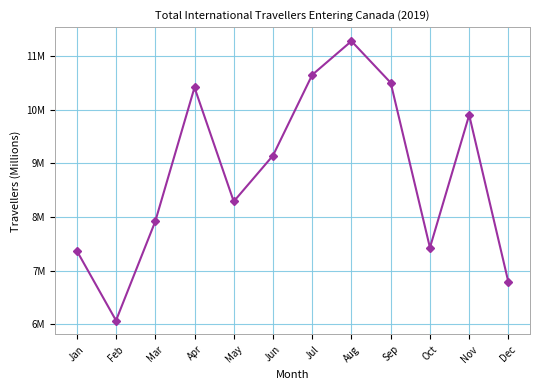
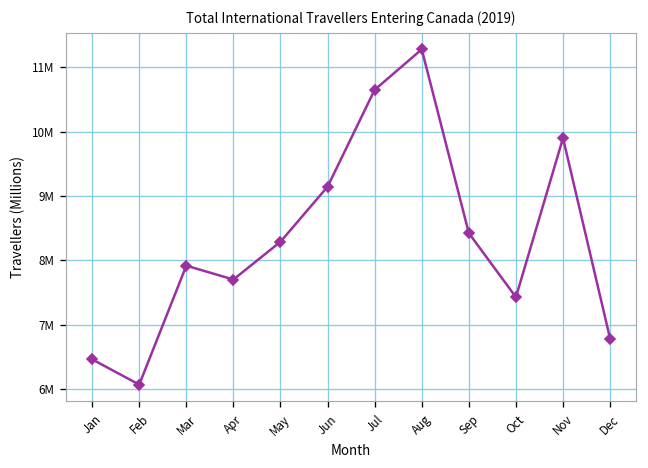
Jan: 7400000 -> 6500000
Apr: 10400000 -> 7700000
Sep: 10500000 -> 8400000
